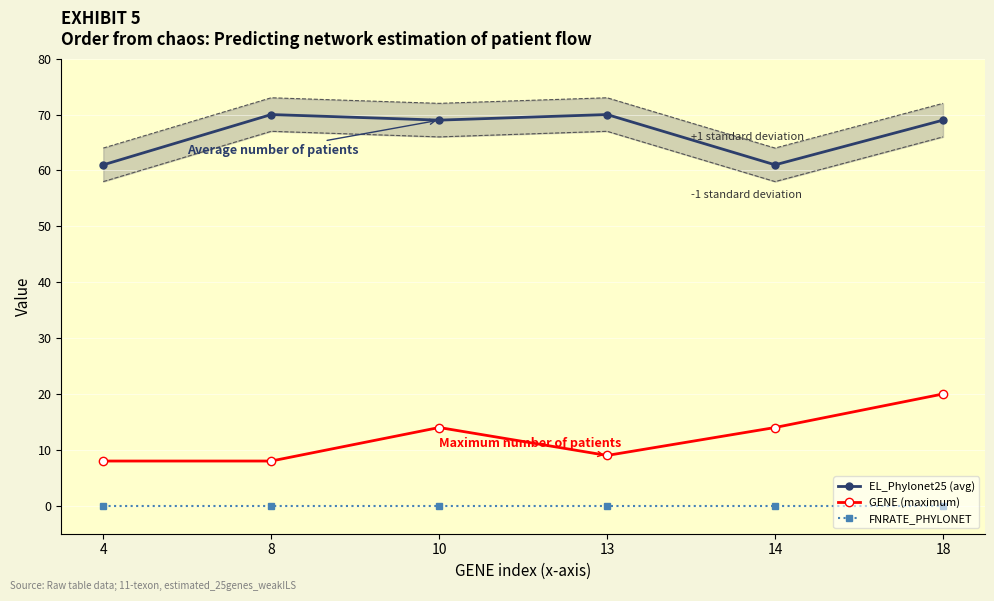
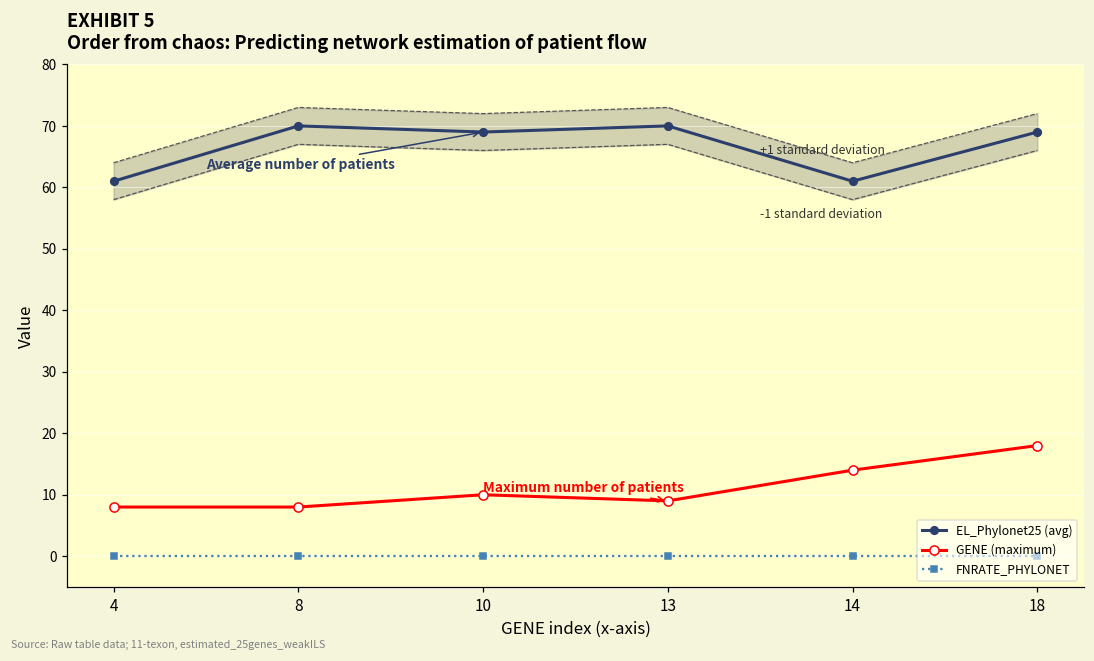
GENE (maximum), 10: 14 -> 10
GENE (maximum), 18: 20 -> 18
